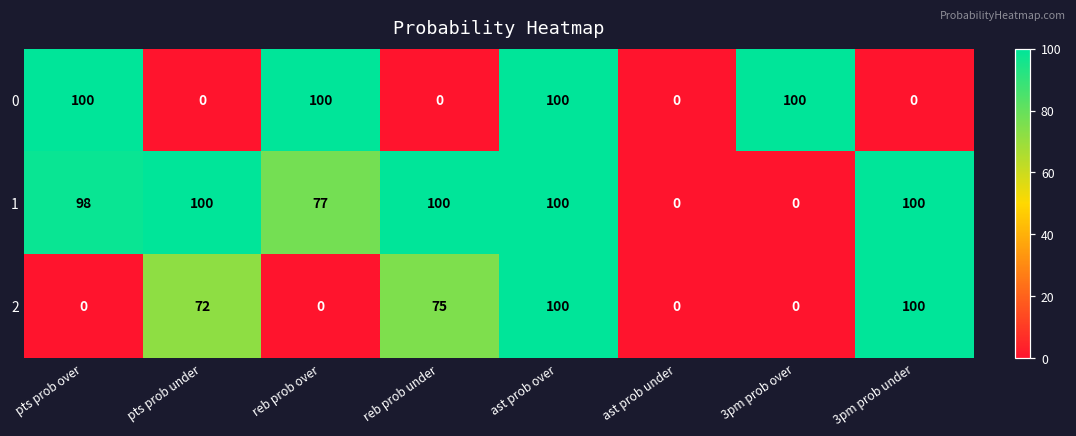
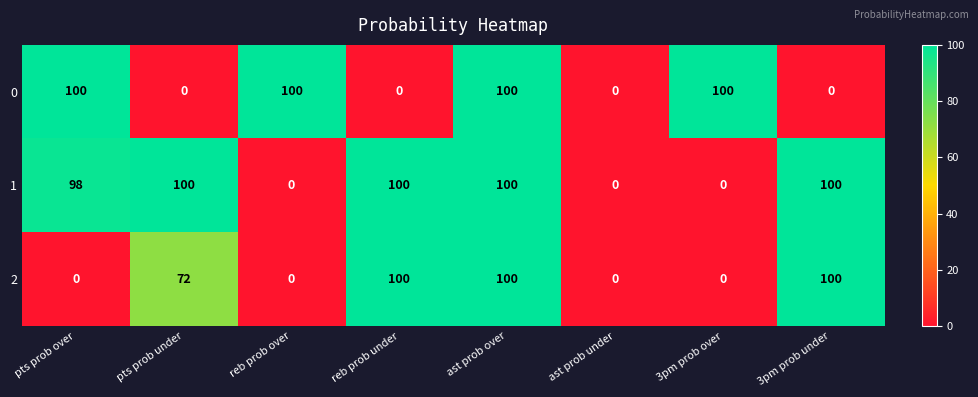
1, reb prob over: 77 -> 0
2, reb prob under: 75 -> 100
